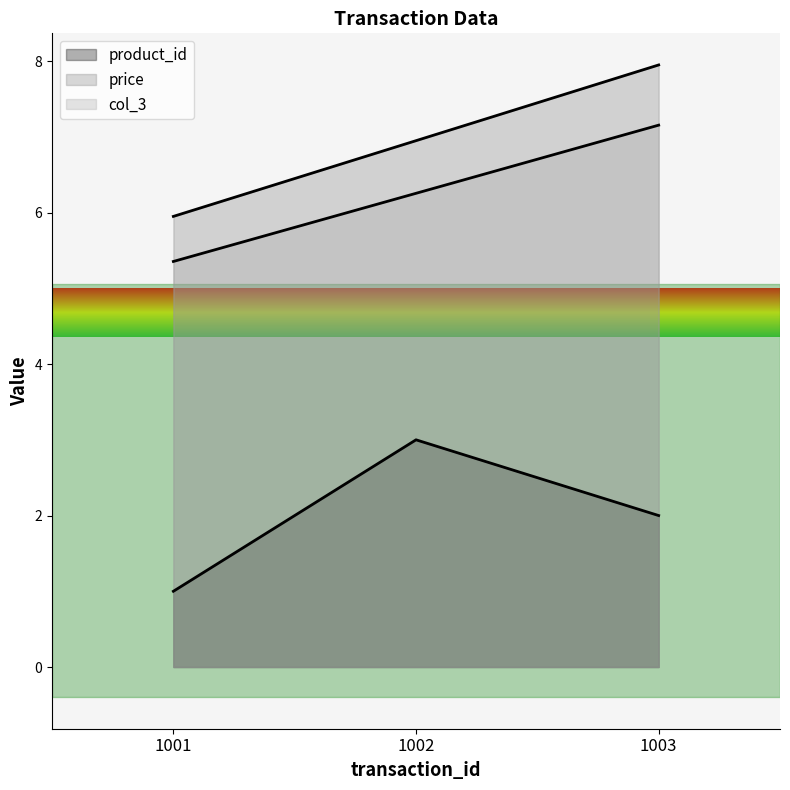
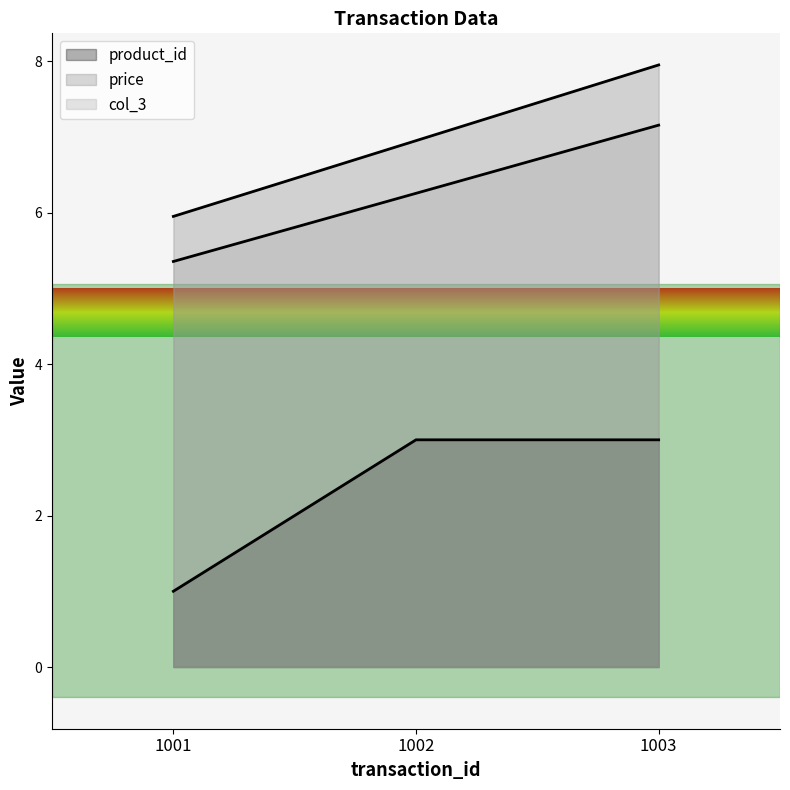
product_id, 1003: 2 -> 3
